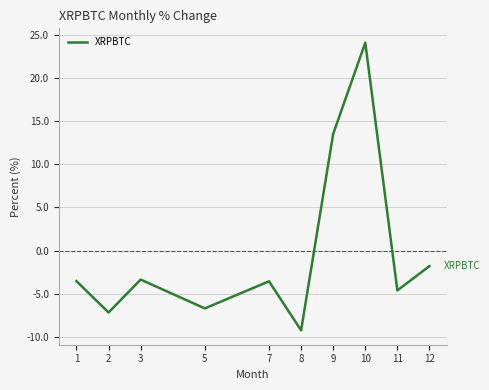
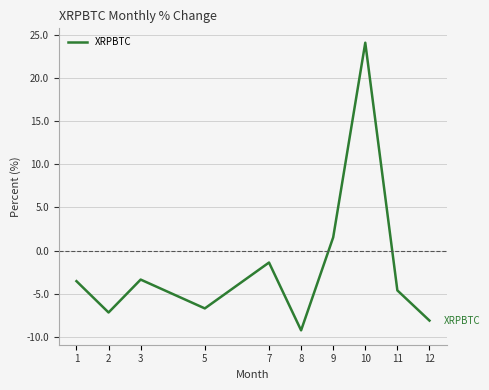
7: -4 -> -1
9: 14 -> 2
12: -2 -> -8
